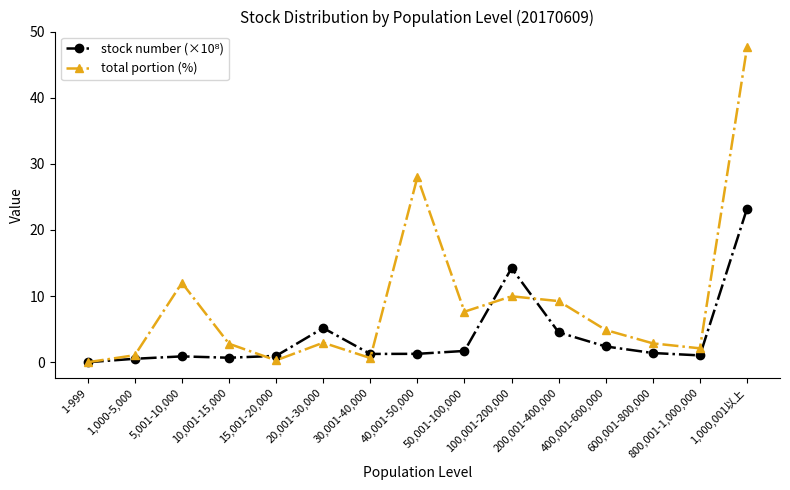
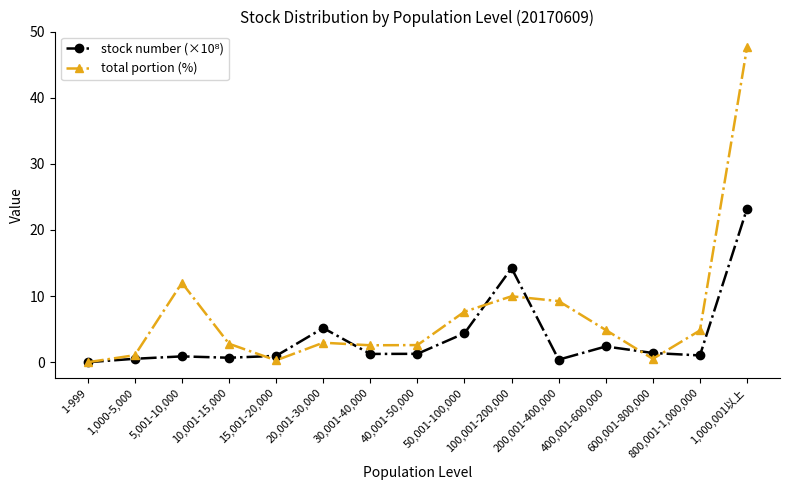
total portion (%), 30,001-40,000: 1 -> 3
total portion (%), 40,001-50,000: 28 -> 3
stock number (×10⁸), 50,001-100,000: 2 -> 4
stock number (×10⁸), 200,001-400,000: 5 -> 0
total portion (%), 600,001-800,000: 3 -> 1
total portion (%), 800,001-1,000,000: 2 -> 5
